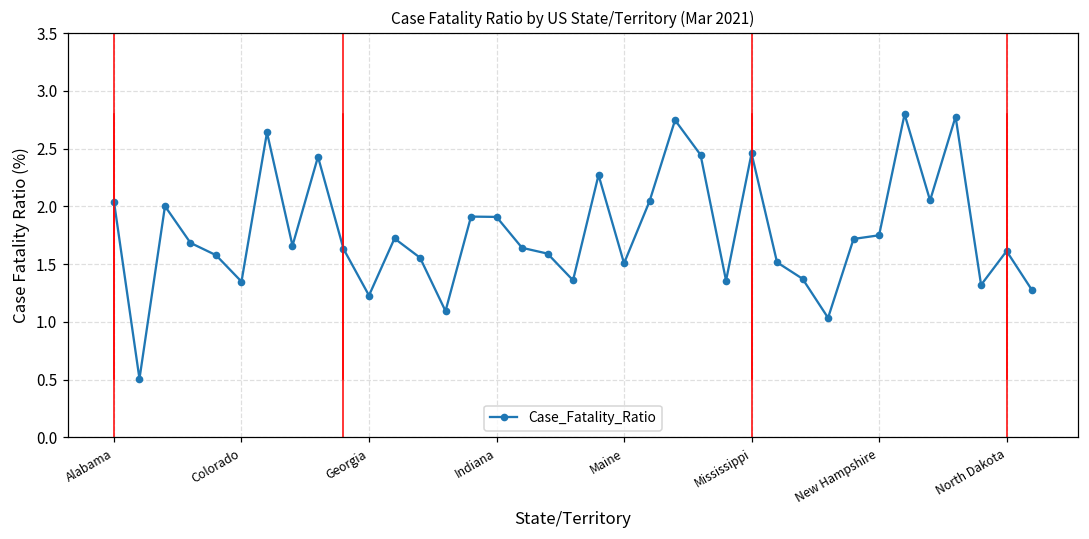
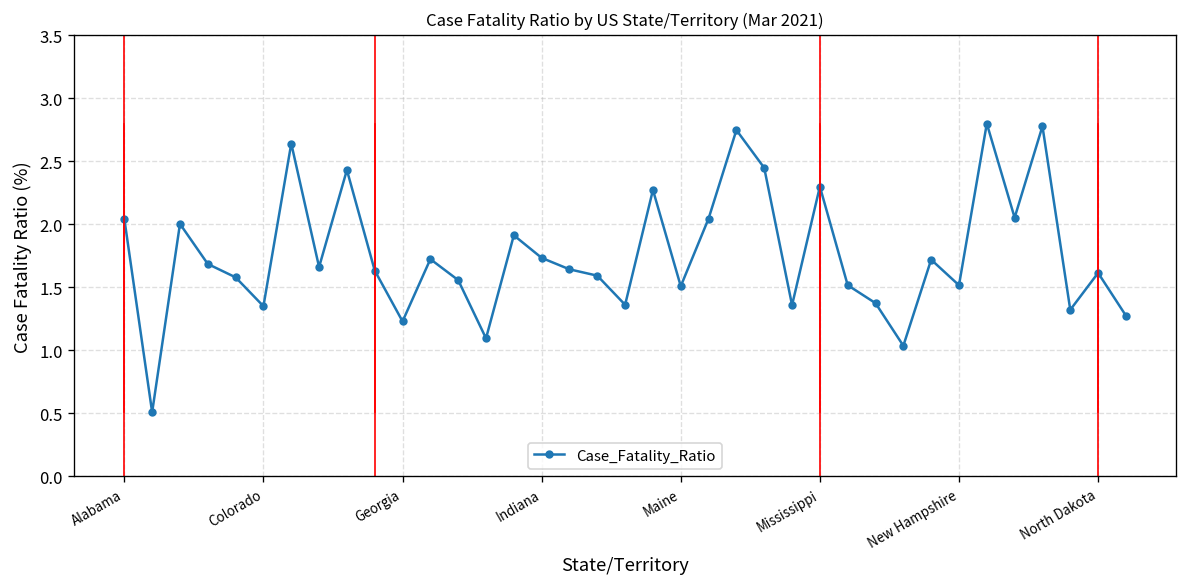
Case_Fatality_Ratio, Indiana: 1.91 -> 1.73
Case_Fatality_Ratio, Mississippi: 2.46 -> 2.30
Case_Fatality_Ratio, New Hampshire: 1.75 -> 1.52
